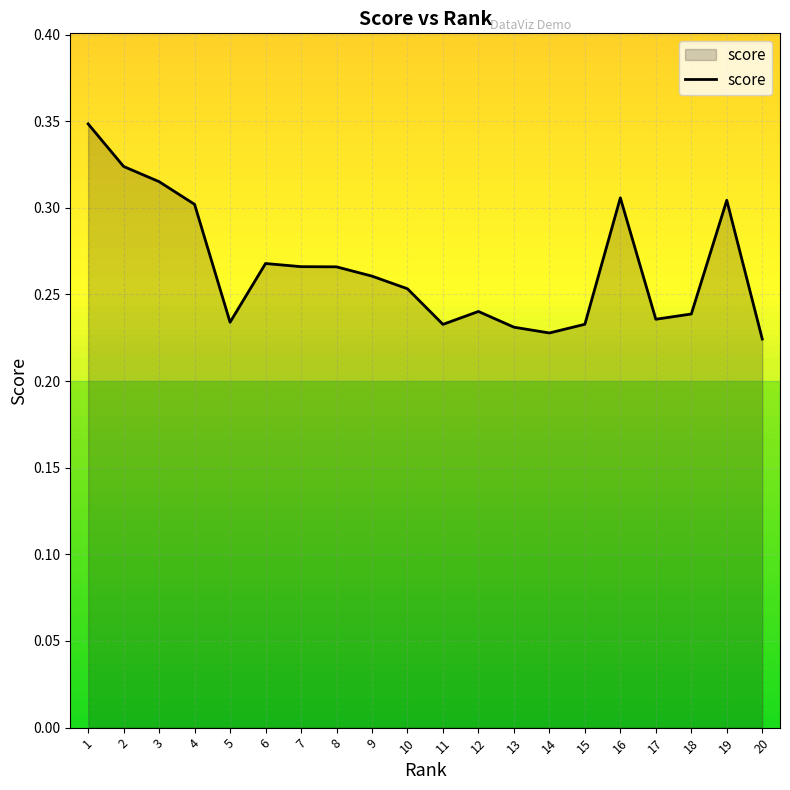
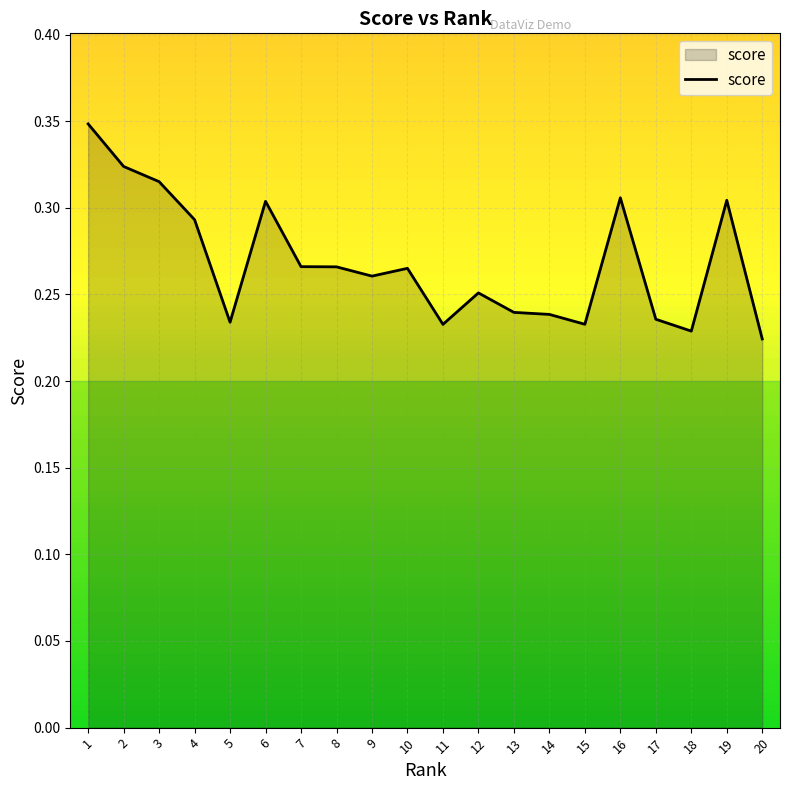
4: 0.302 -> 0.293
6: 0.268 -> 0.304
10: 0.253 -> 0.265
12: 0.240 -> 0.251
13: 0.231 -> 0.240
14: 0.228 -> 0.238
18: 0.239 -> 0.229
